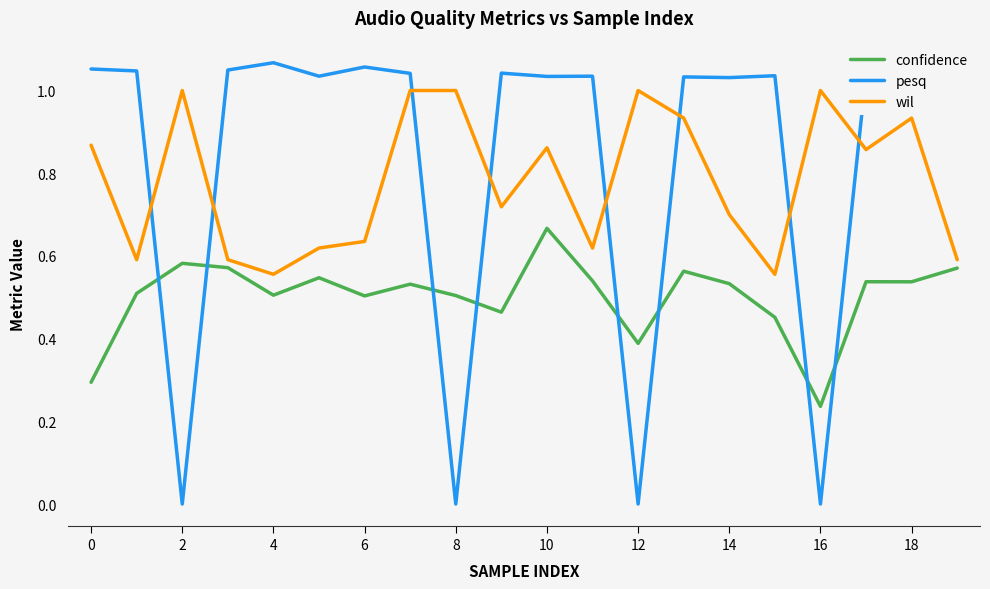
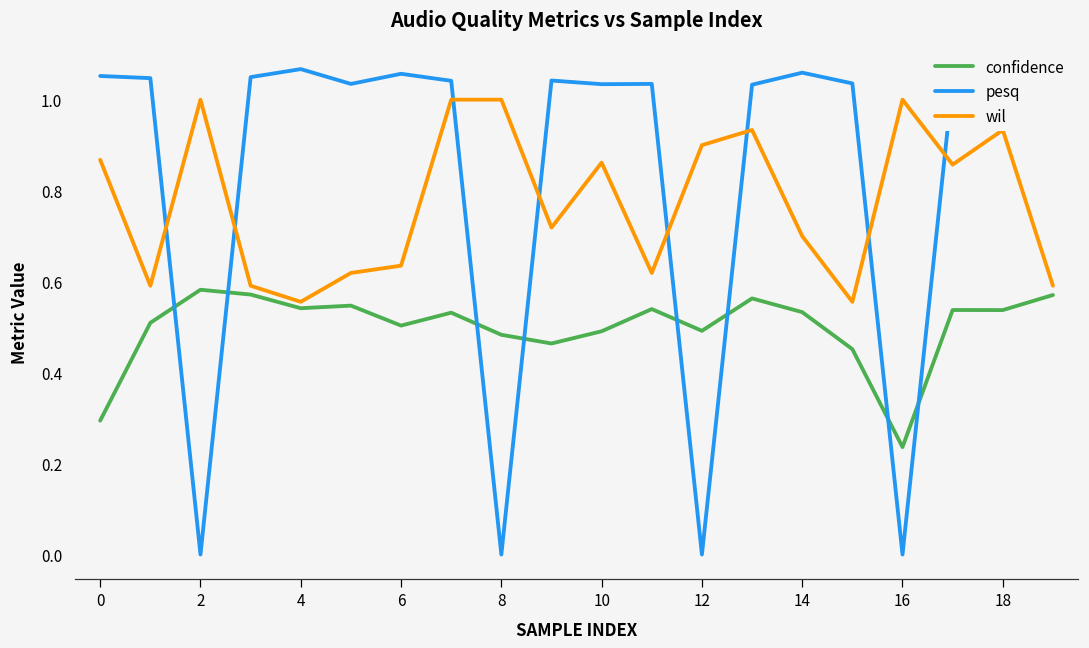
confidence, 4: 0.51 -> 0.54
confidence, 8: 0.50 -> 0.48
confidence, 10: 0.67 -> 0.49
confidence, 12: 0.39 -> 0.49
wil, 12: 1.0 -> 0.9
pesq, 14: 1.03 -> 1.06
